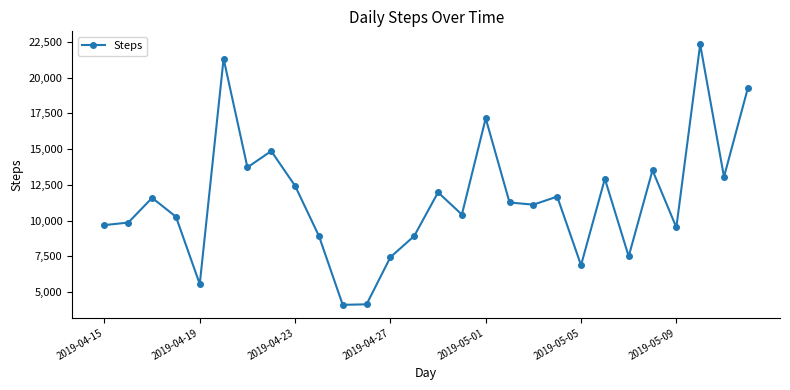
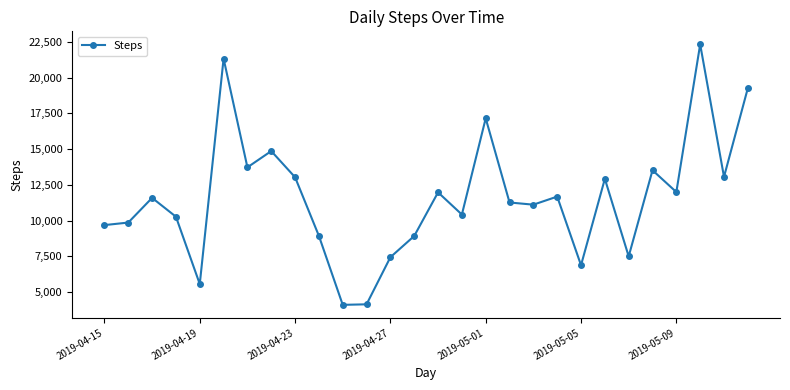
2019-04-23: 12,400 -> 13,000
2019-05-09: 9,500 -> 12,000
